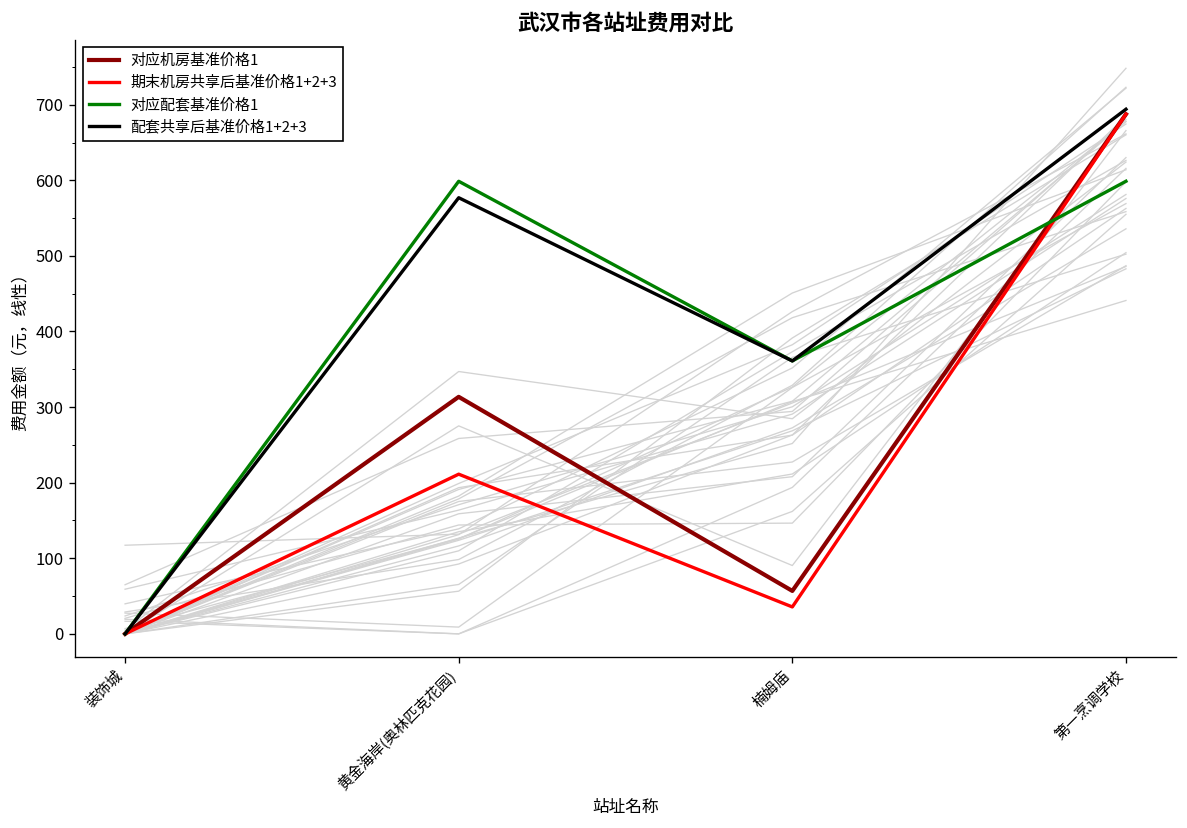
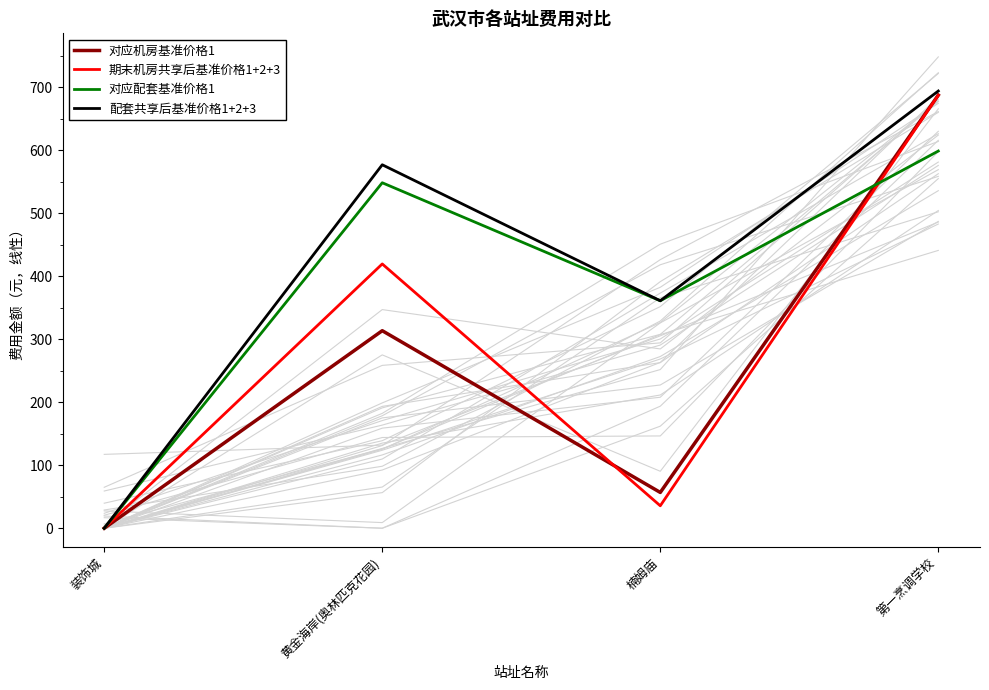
期末机房共享后基准价格1+2+3, 黄金海岸(奥林匹克花园): 210 -> 420
对应配套基准价格1, 黄金海岸(奥林匹克花园): 600 -> 550
